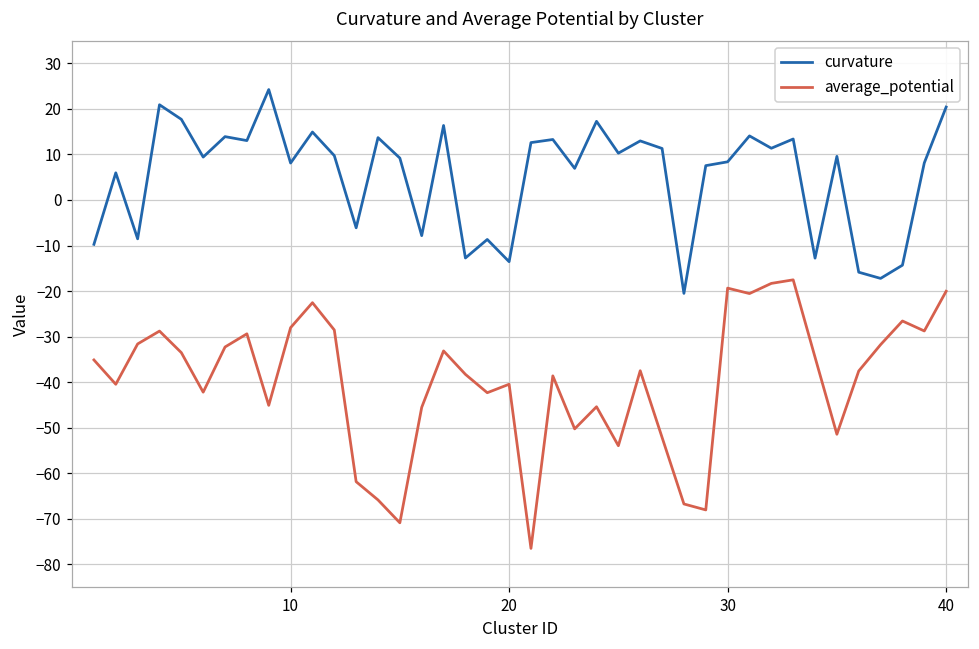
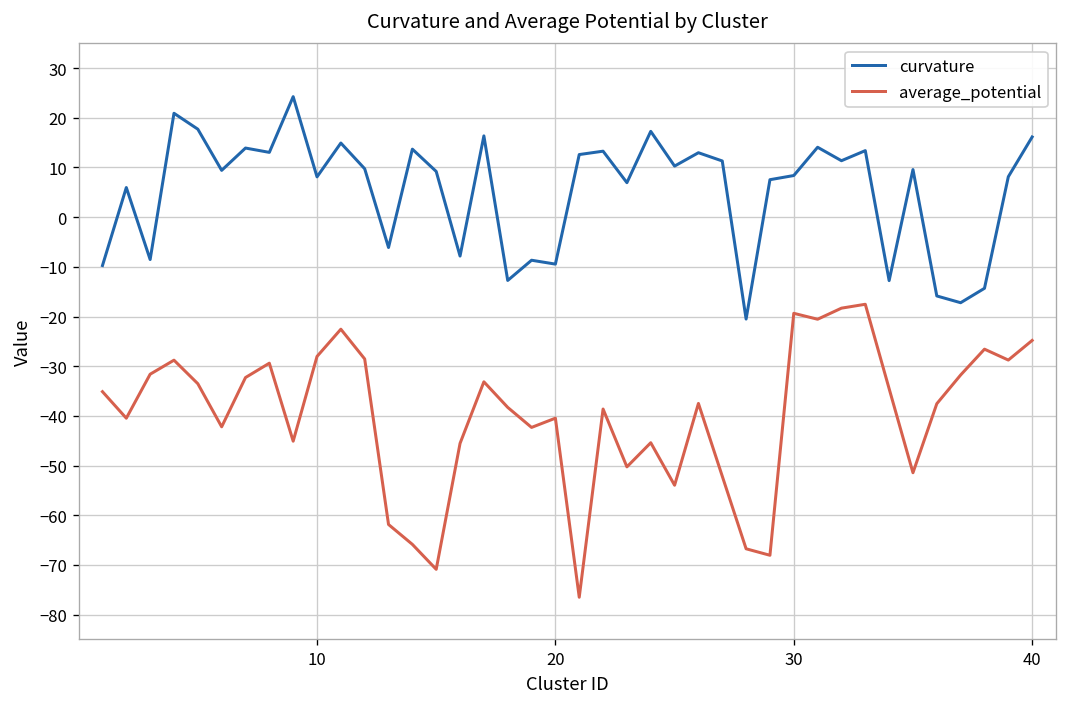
curvature, 20: -14 -> -9
curvature, 40: 20 -> 16
average_potential, 40: -20 -> -25
